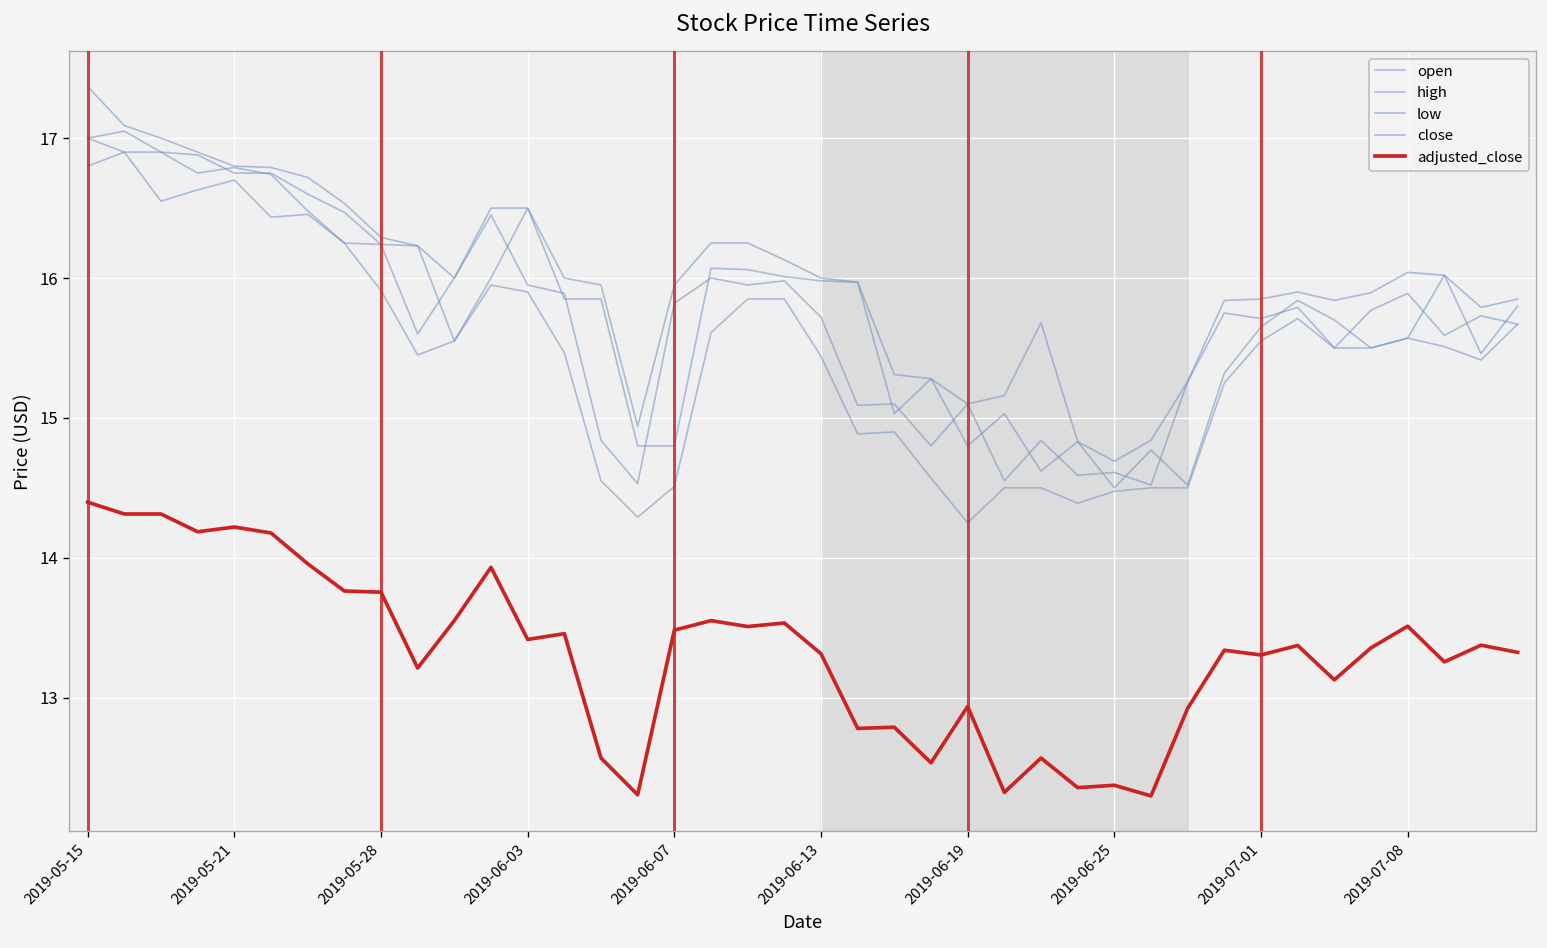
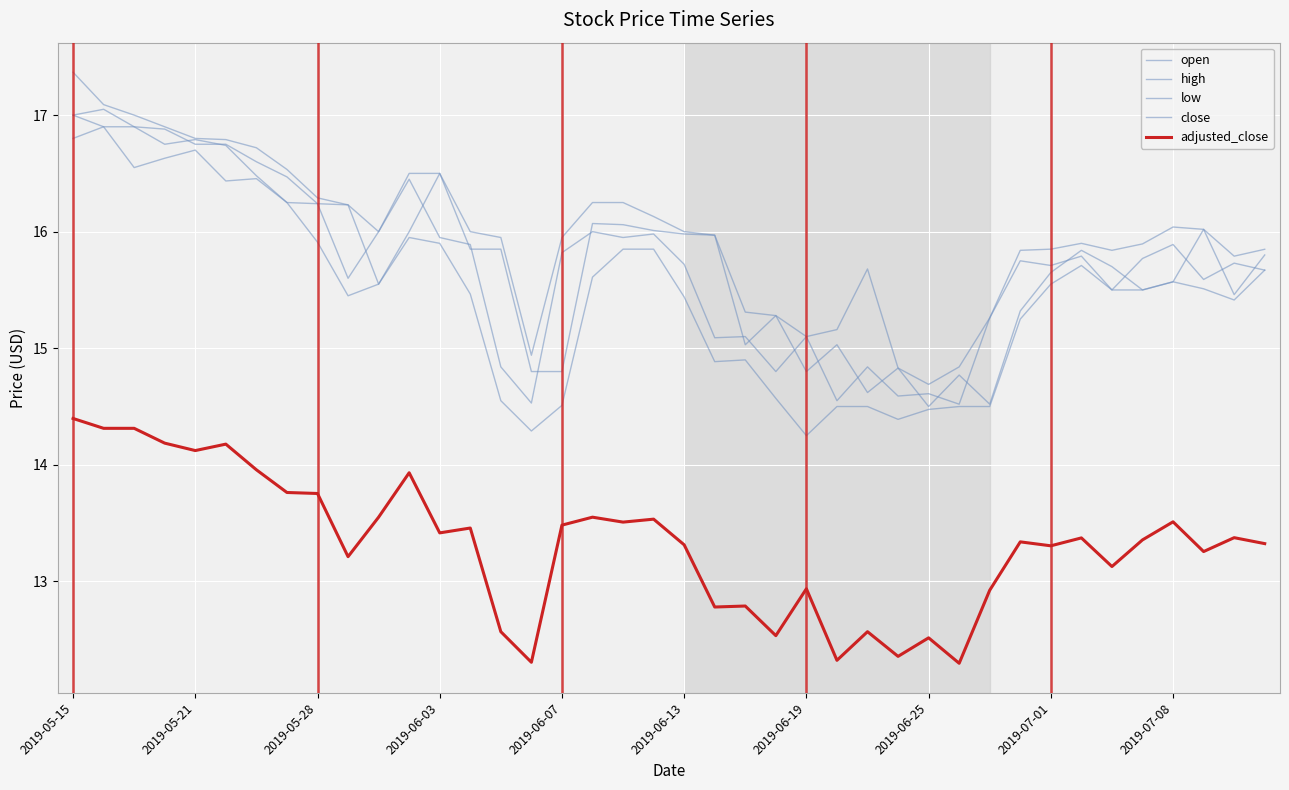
adjusted_close, 2019-05-21: 14.22 -> 14.12
adjusted_close, 2019-06-25: 12.37 -> 12.52
